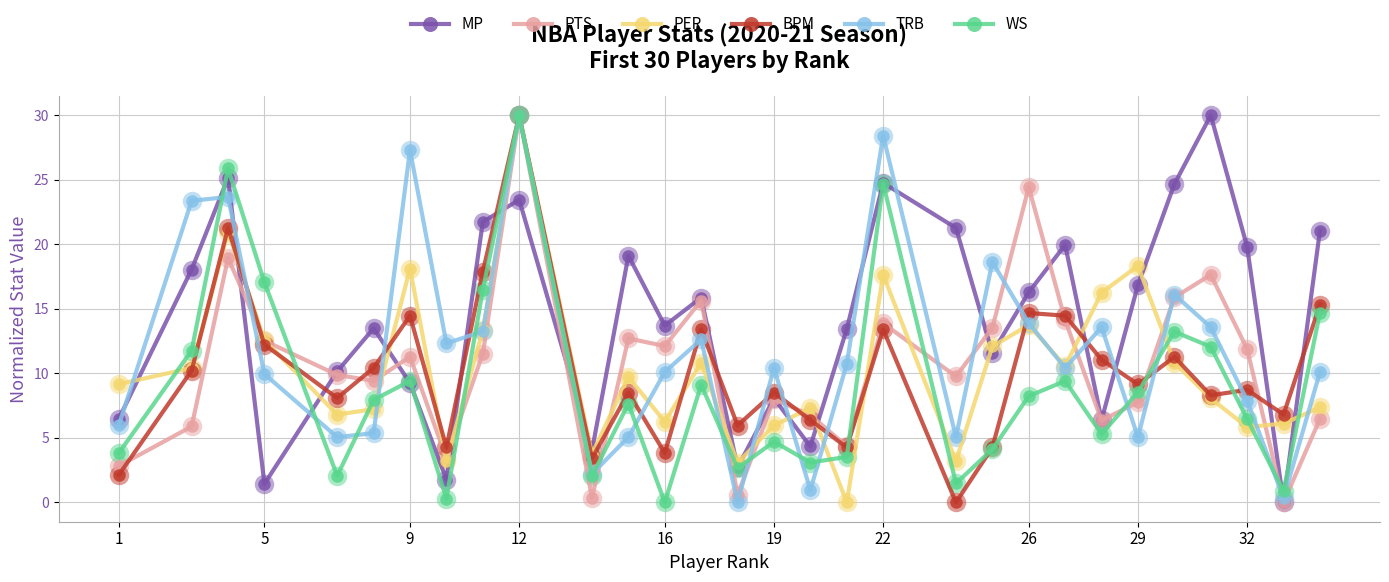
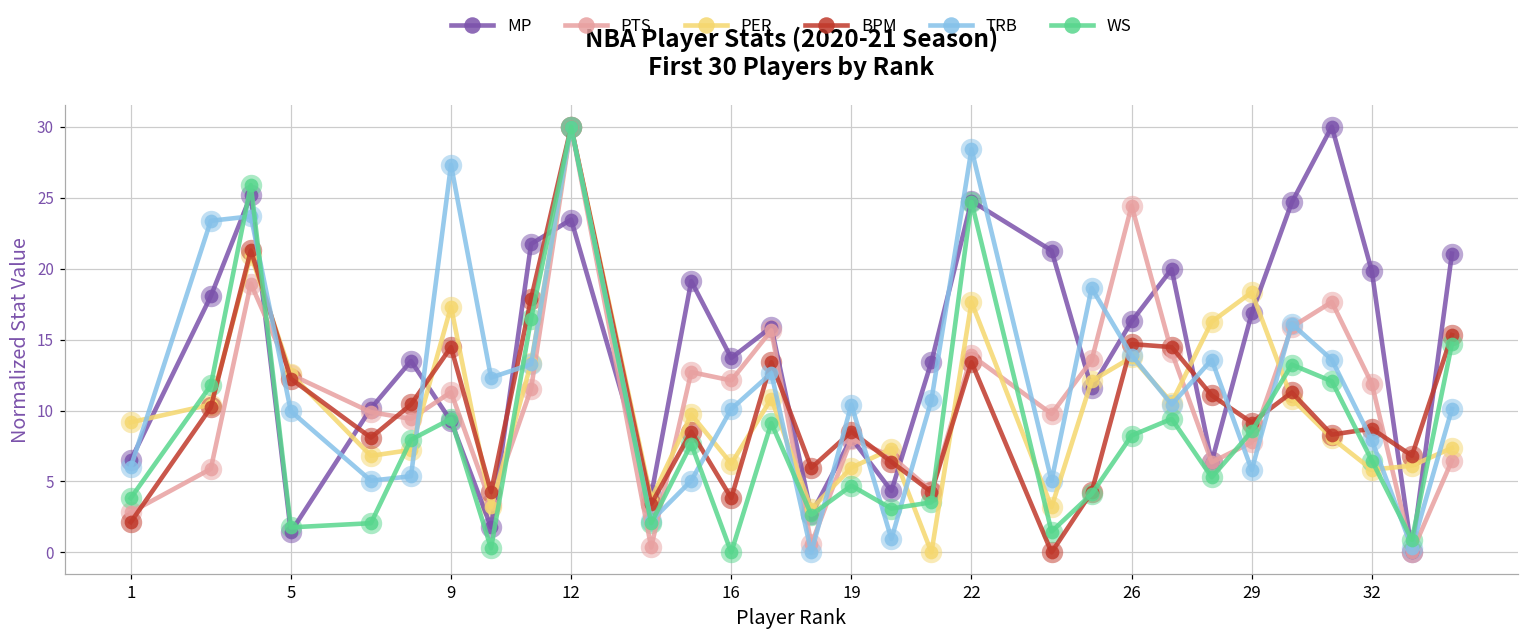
WS, 5: 17.1 -> 1.8
PER, 9: 18.1 -> 17.3
TRB, 29: 5.1 -> 5.8
